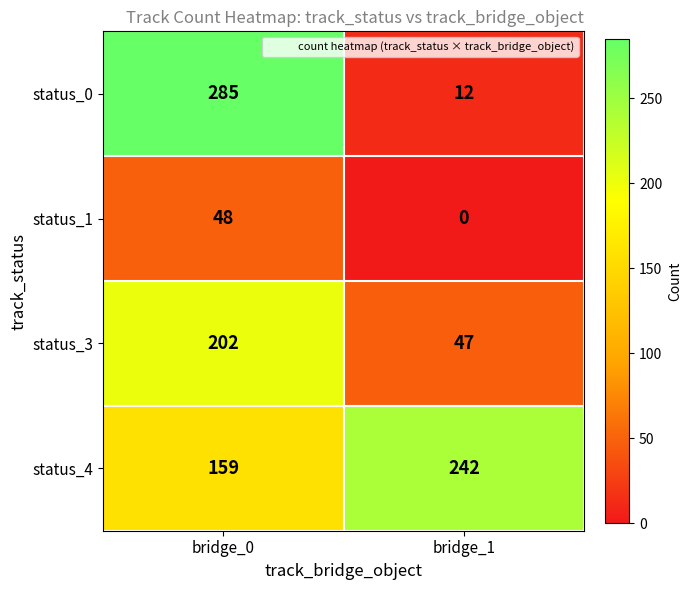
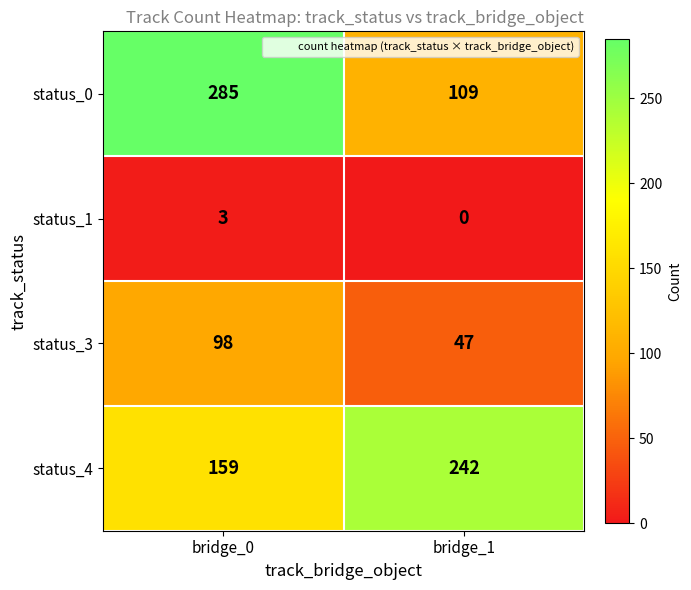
status_0, bridge_1: 12 -> 109
status_1, bridge_0: 48 -> 3
status_3, bridge_0: 202 -> 98
